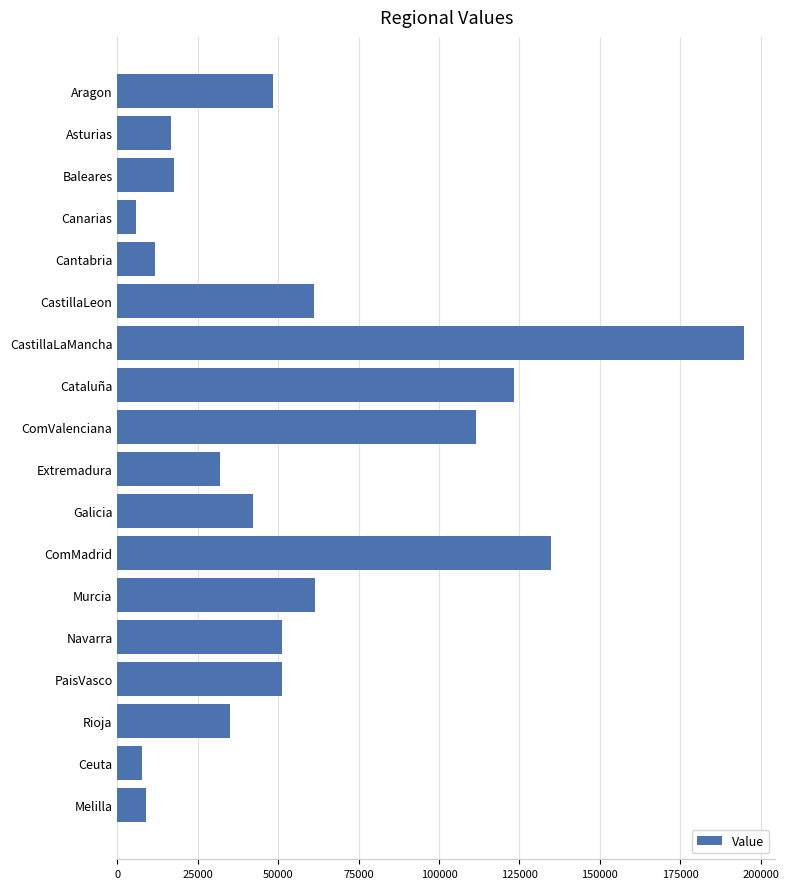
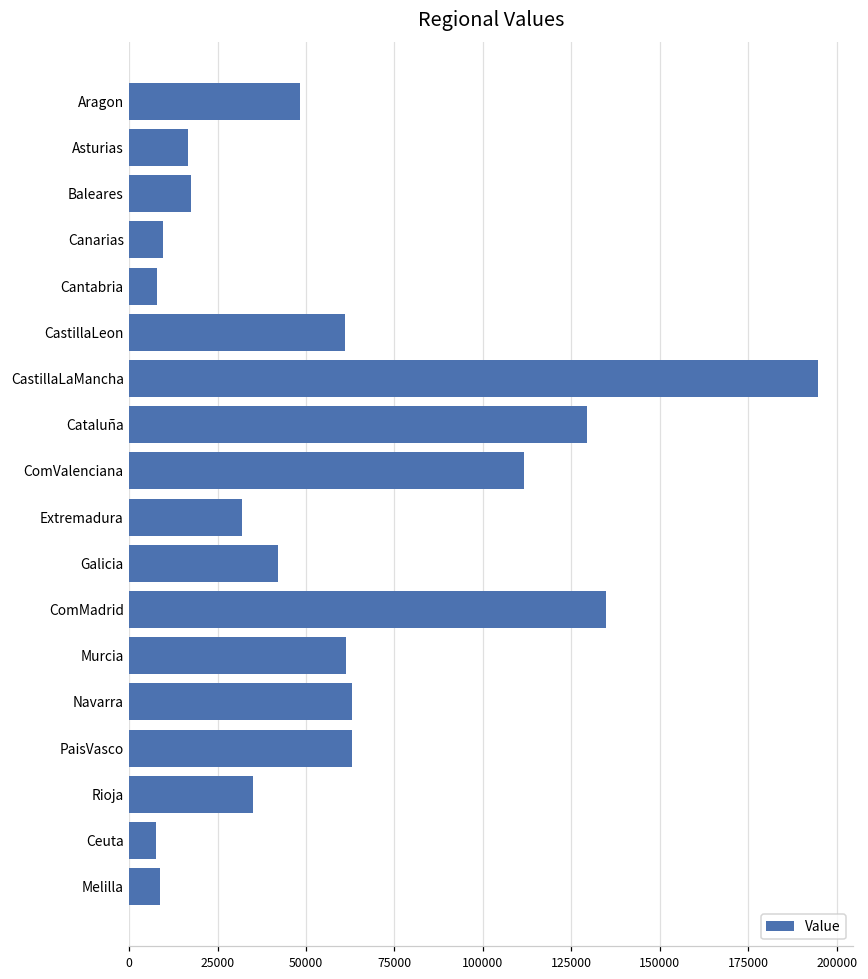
Canarias: 6000 -> 9000
Cantabria: 12000 -> 8000
Cataluña: 123000 -> 129000
Navarra: 51000 -> 63000
PaisVasco: 51000 -> 63000
